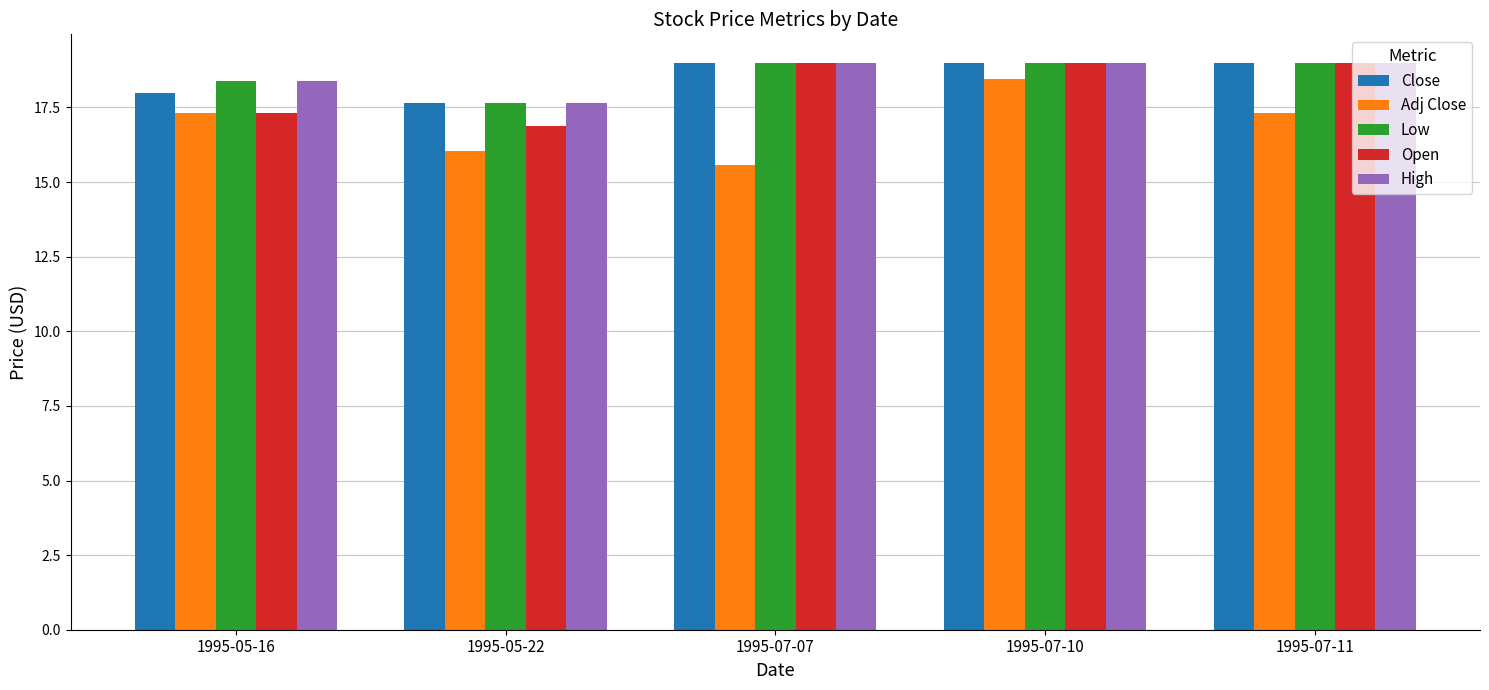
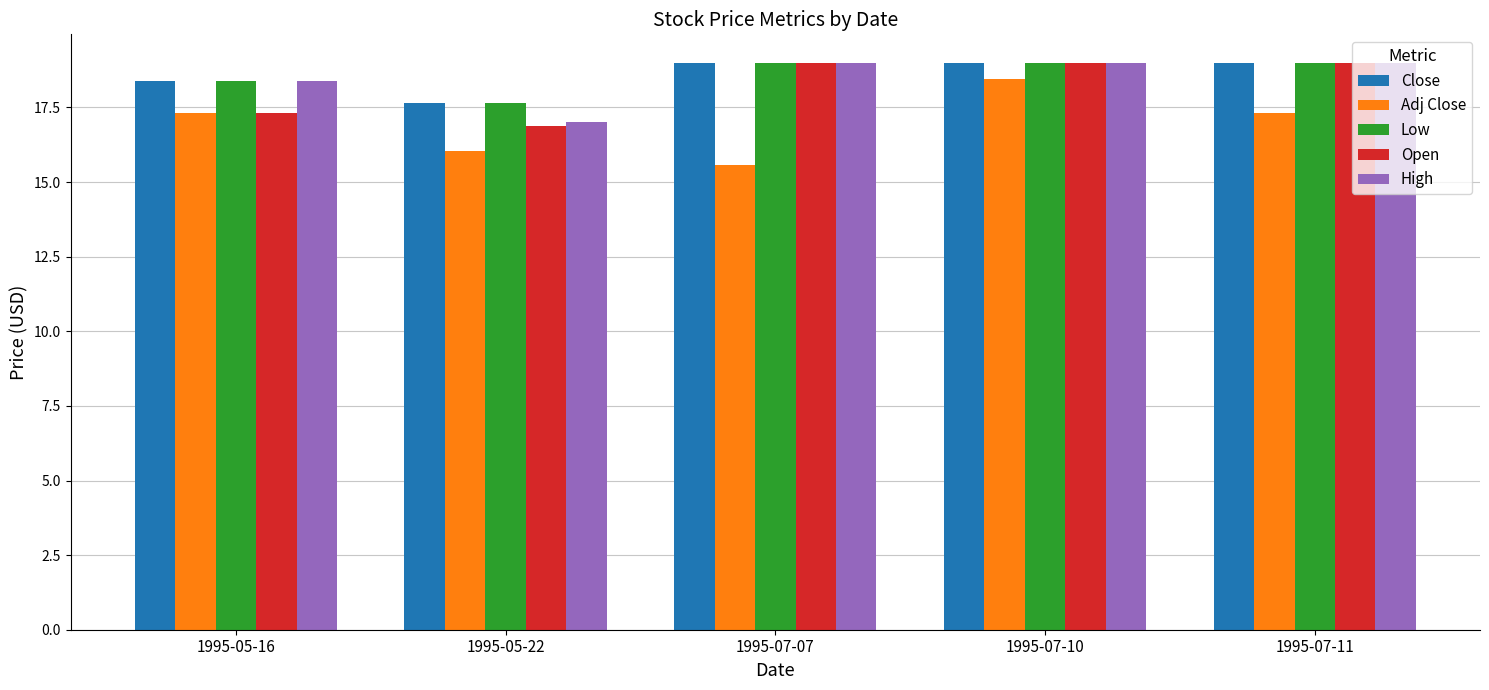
Close, 1995-05-16: 18.0 -> 18.4
High, 1995-05-22: 17.6 -> 17.0
